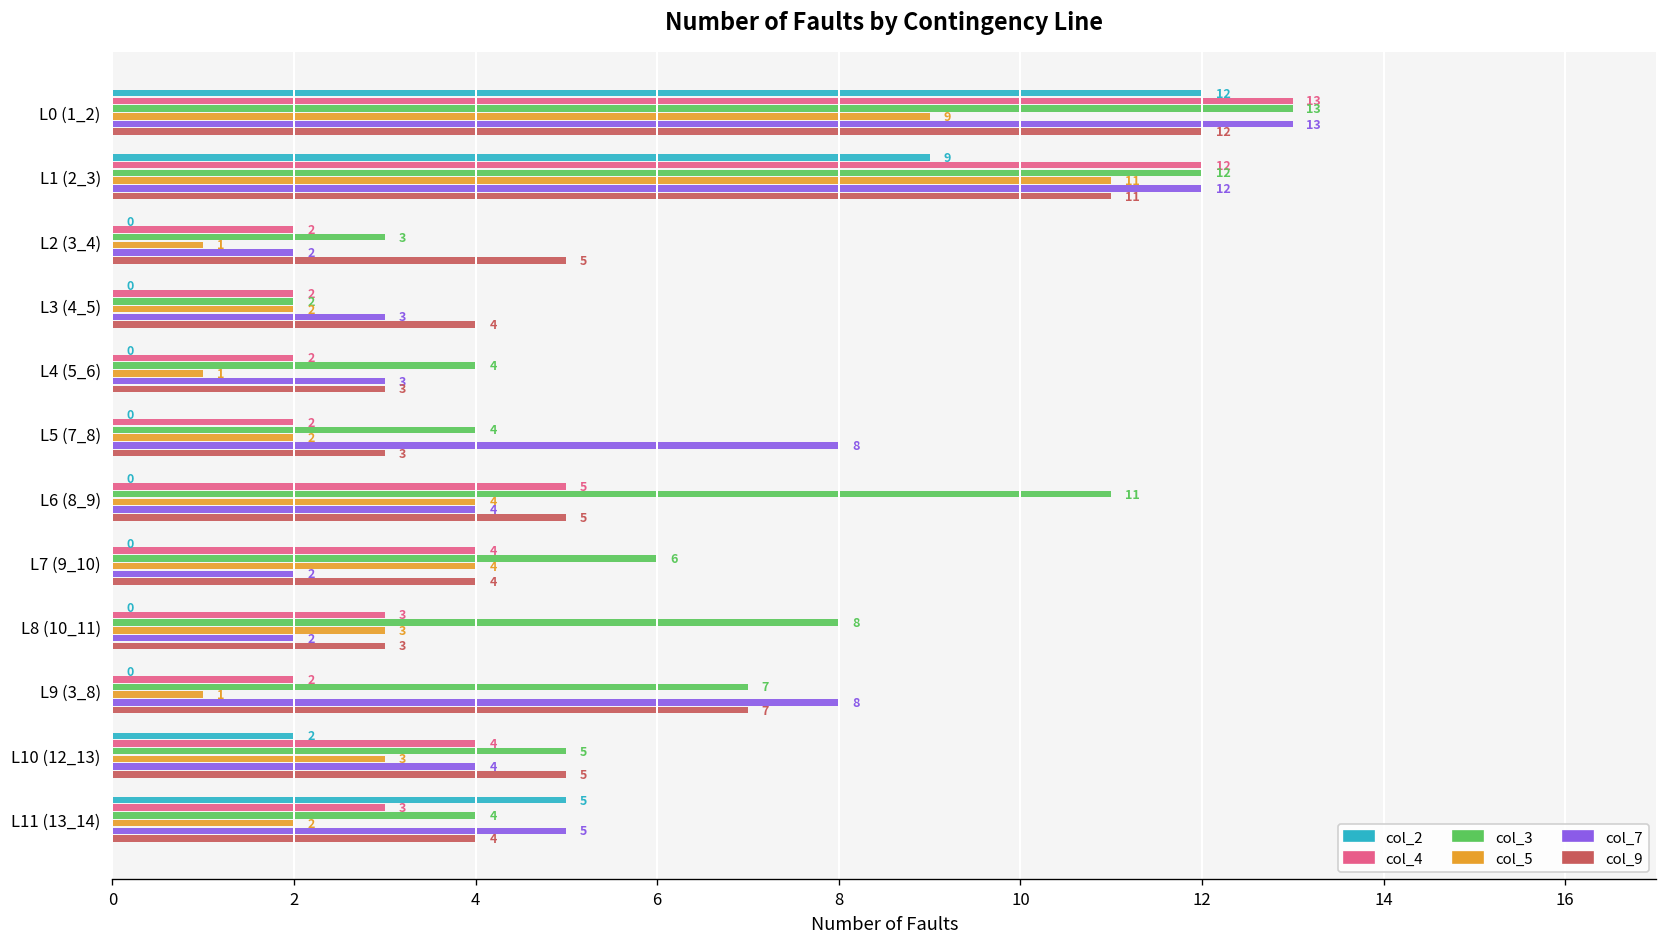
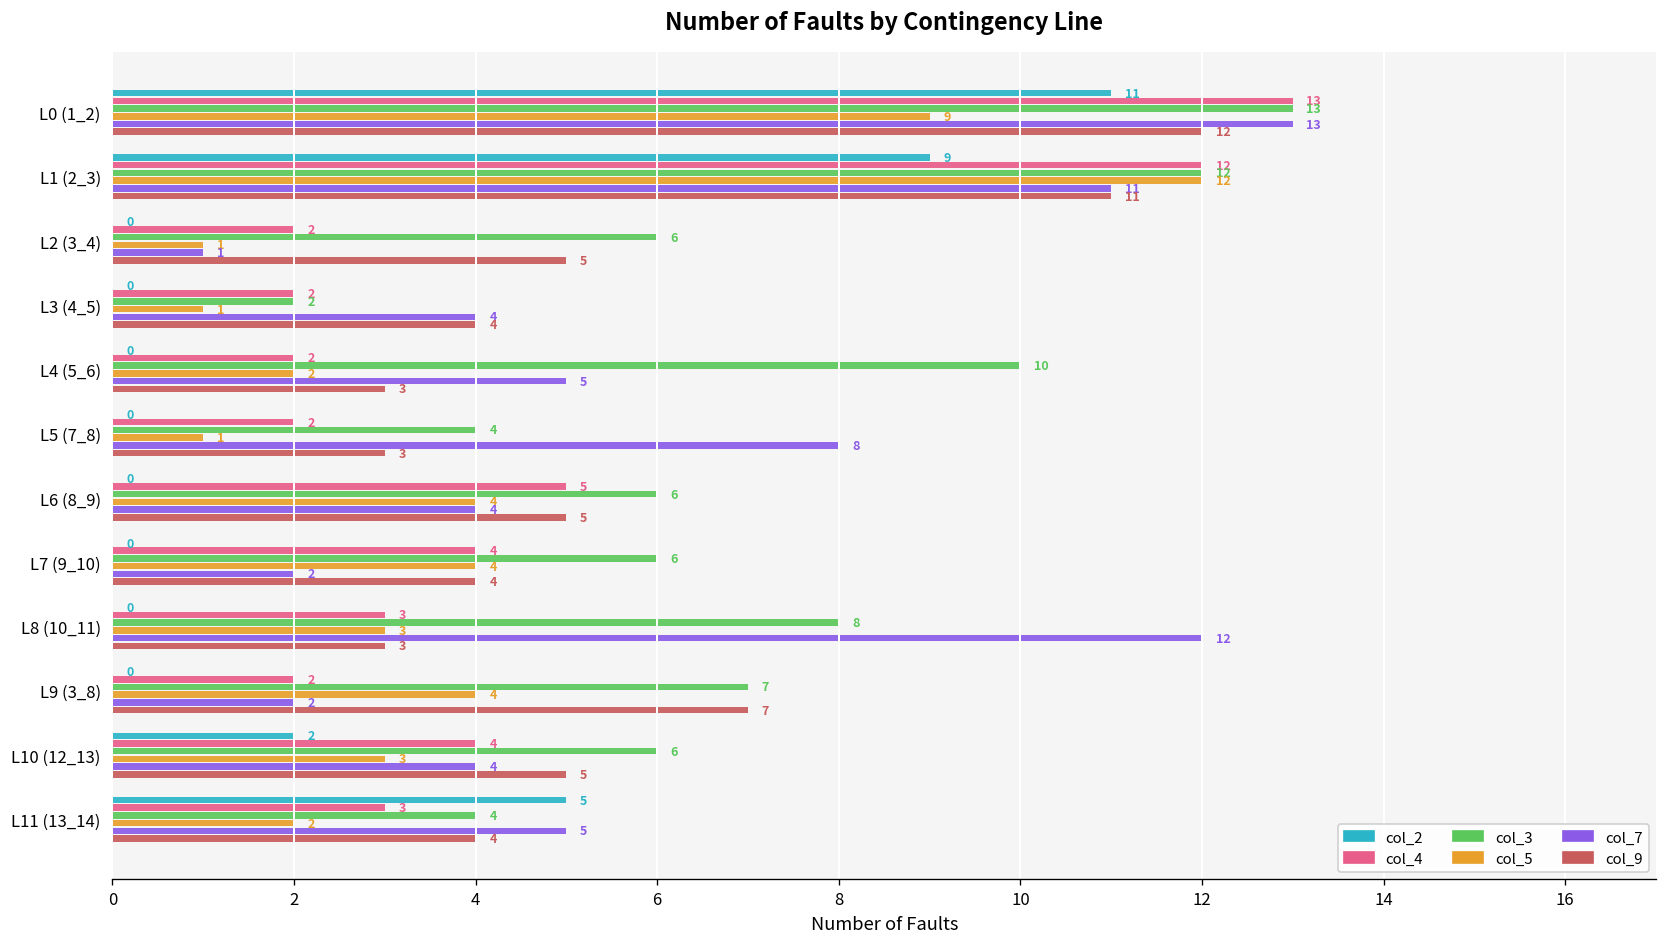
col_2, L0 (1_2): 12 -> 11
col_5, L1 (2_3): 11 -> 12
col_7, L1 (2_3): 12 -> 11
col_3, L2 (3_4): 3 -> 6
col_7, L2 (3_4): 2 -> 1
col_5, L3 (4_5): 2 -> 1
col_7, L3 (4_5): 3 -> 4
col_3, L4 (5_6): 4 -> 10
col_5, L4 (5_6): 1 -> 2
col_7, L4 (5_6): 3 -> 5
col_5, L5 (7_8): 2 -> 1
col_3, L6 (8_9): 11 -> 6
col_7, L8 (10_11): 2 -> 12
col_5, L9 (3_8): 1 -> 4
col_7, L9 (3_8): 8 -> 2
col_3, L10 (12_13): 5 -> 6
